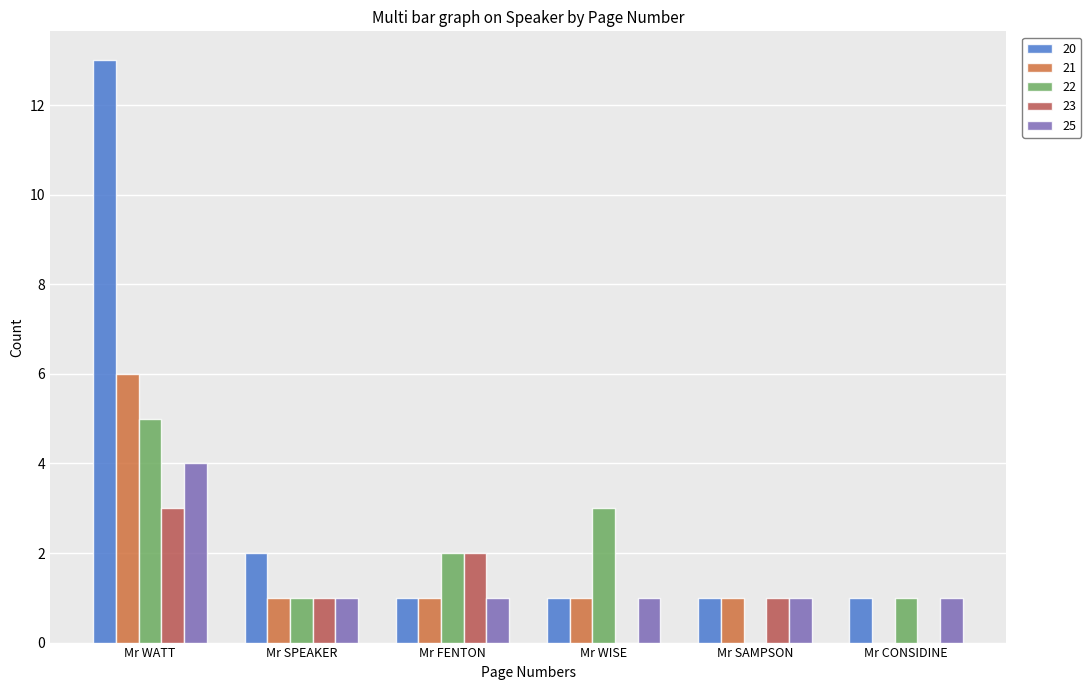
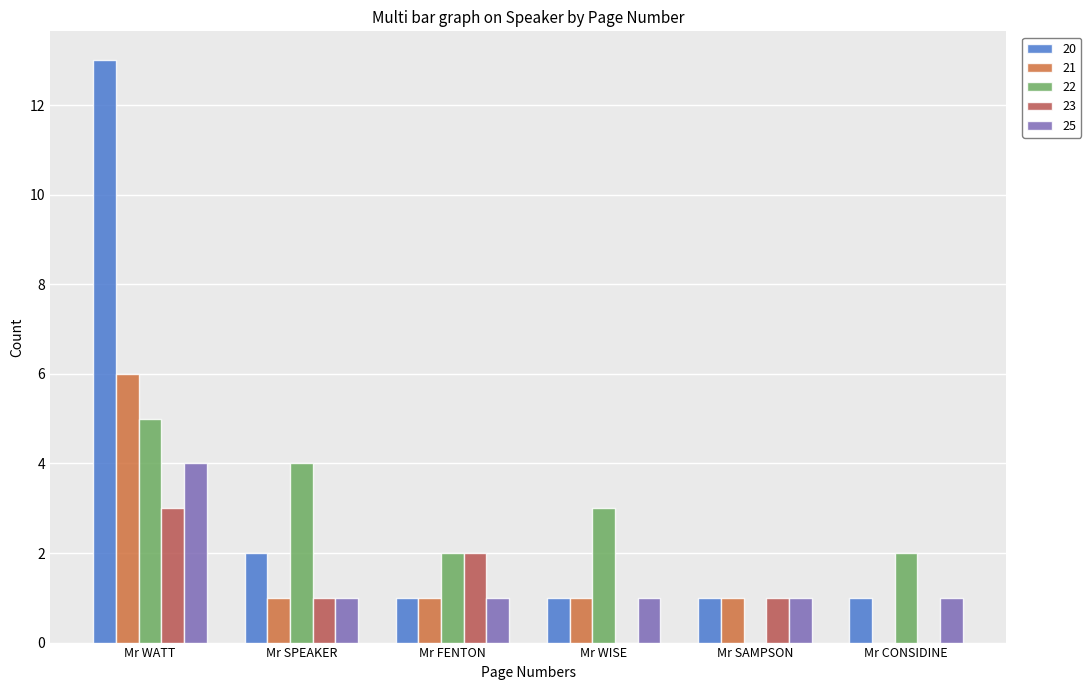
22, Mr SPEAKER: 1 -> 4
22, Mr CONSIDINE: 1 -> 2
